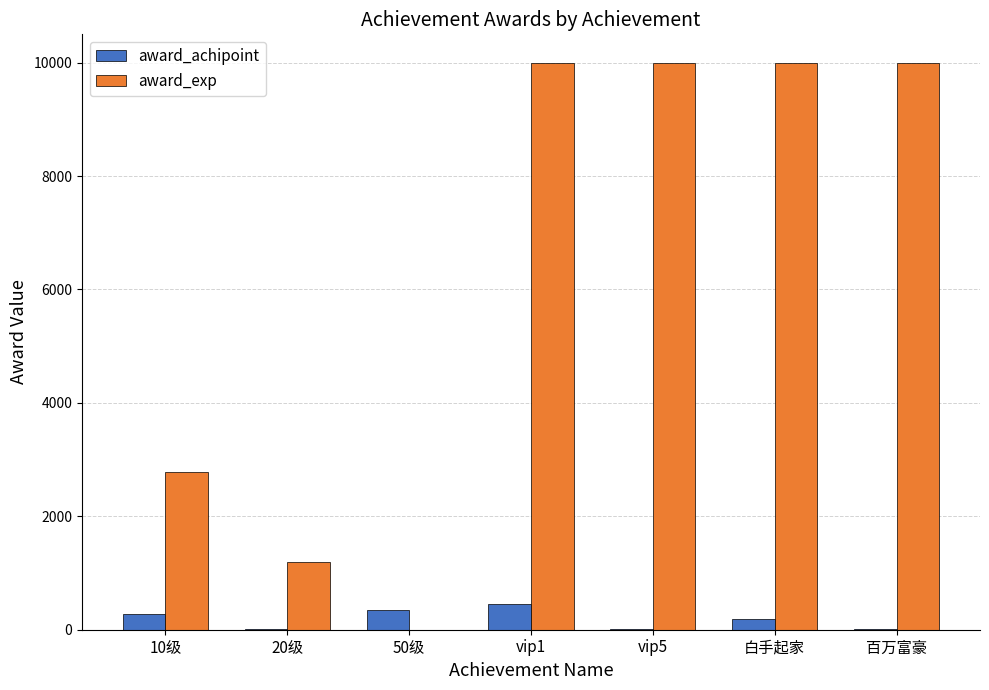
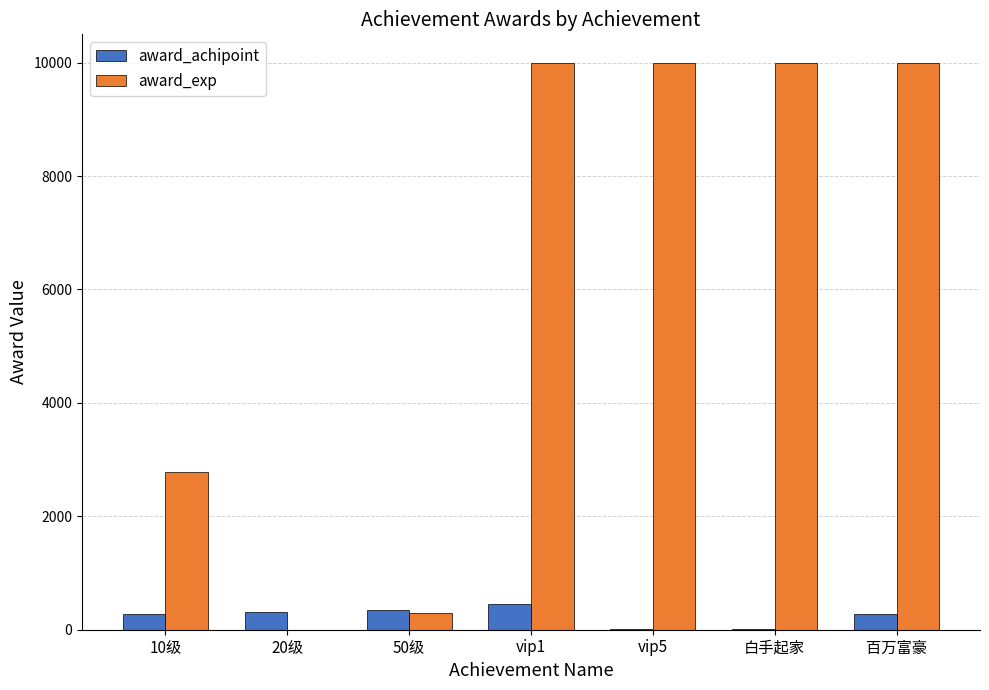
award_achipoint, 20级: 0 -> 300
award_exp, 20级: 1200 -> 0
award_exp, 50级: 0 -> 300
award_achipoint, 白手起家: 200 -> 0
award_achipoint, 百万富豪: 0 -> 300
